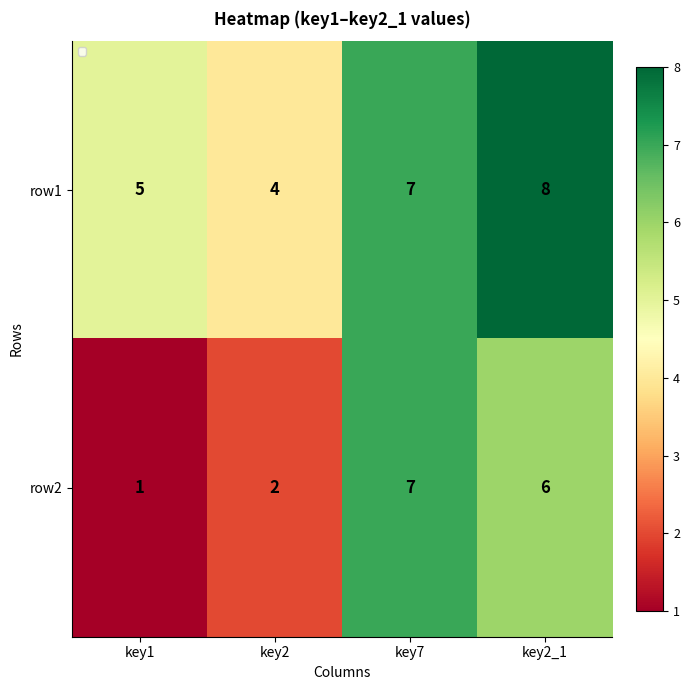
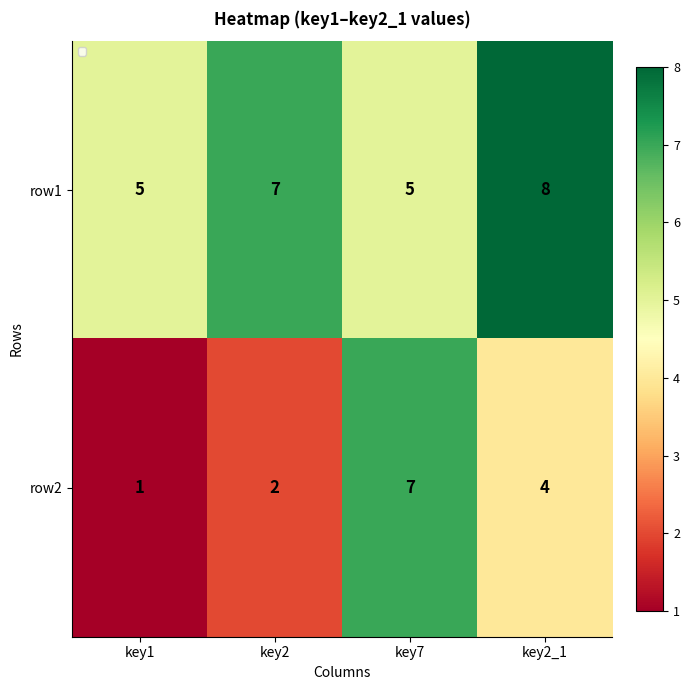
row1, key2: 4 -> 7
row1, key7: 7 -> 5
row2, key2_1: 6 -> 4
